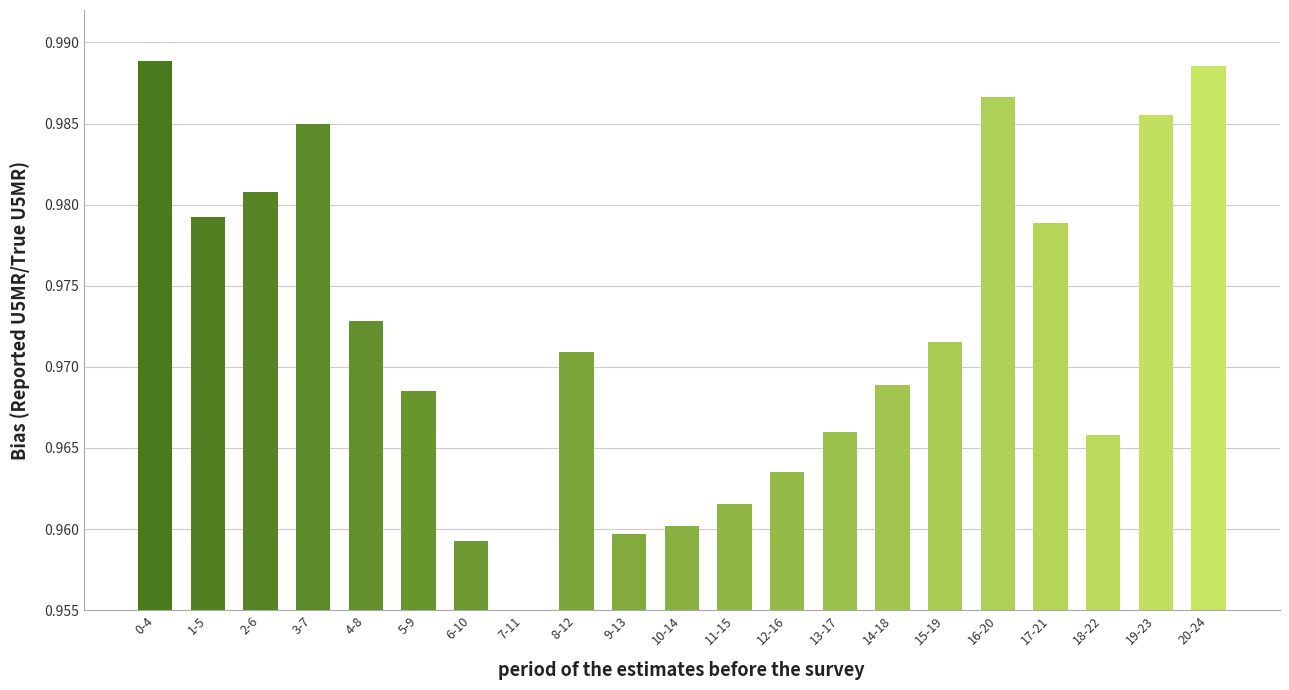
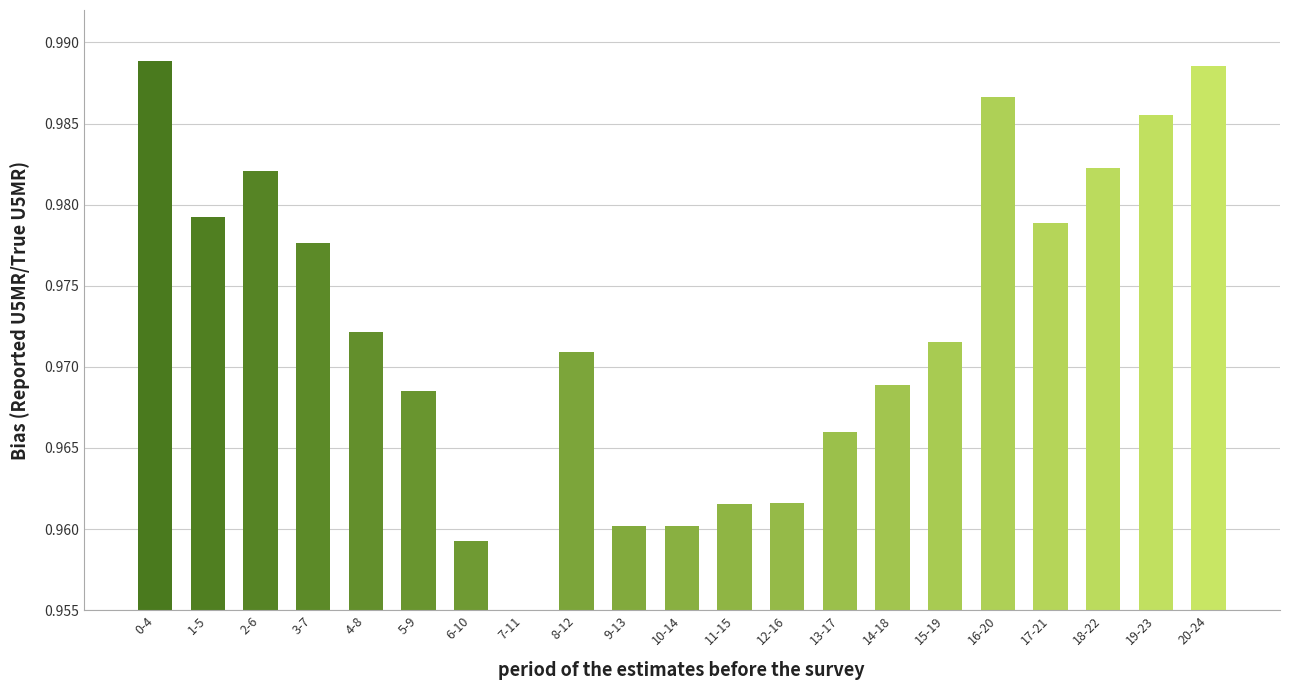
2-6: 0.9808 -> 0.9821
3-7: 0.9849 -> 0.9777
4-8: 0.9729 -> 0.9721
9-13: 0.9597 -> 0.9602
12-16: 0.9635 -> 0.9616
18-22: 0.9658 -> 0.9823
